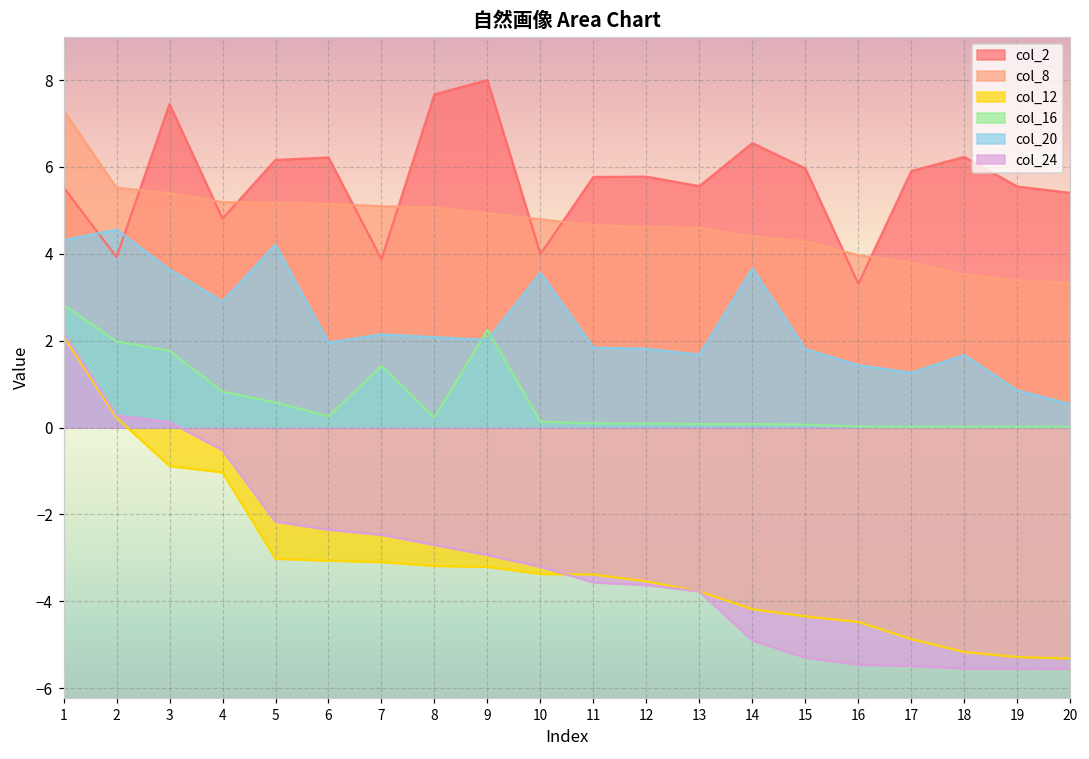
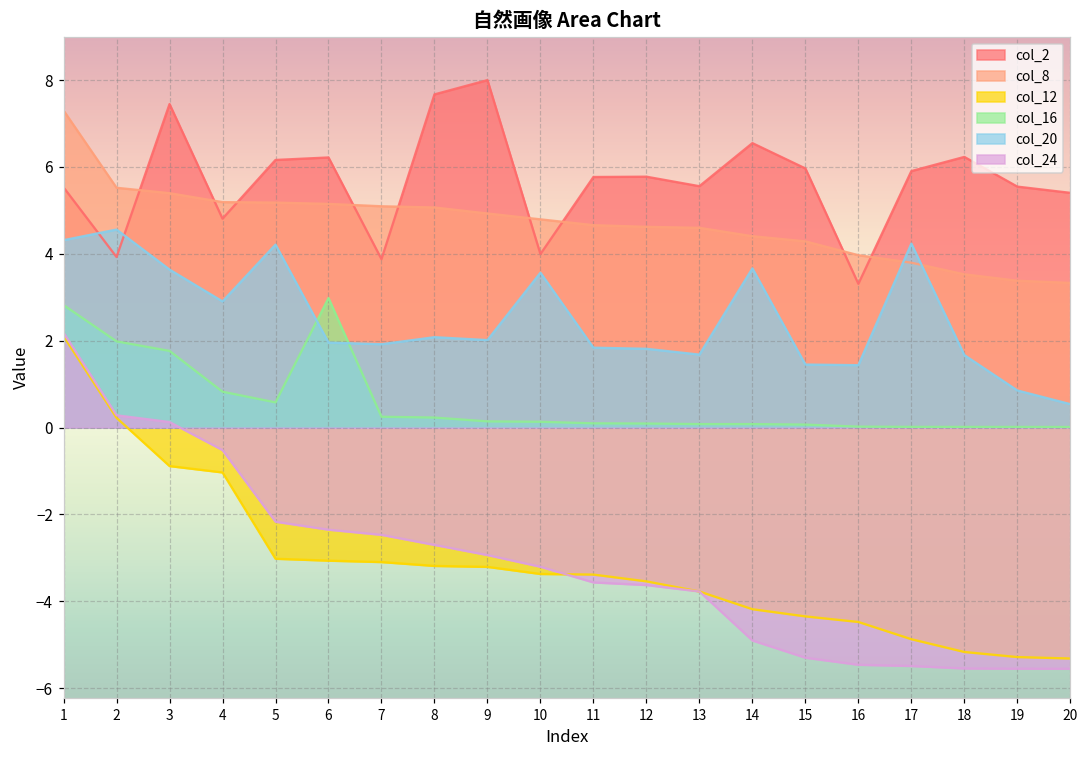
col_16, 6: 0.3 -> 3.0
col_16, 7: 1.4 -> 0.3
col_20, 7: 2.1 -> 1.9
col_16, 9: 2.3 -> 0.1
col_20, 15: 1.8 -> 1.5
col_20, 17: 1.3 -> 4.2
